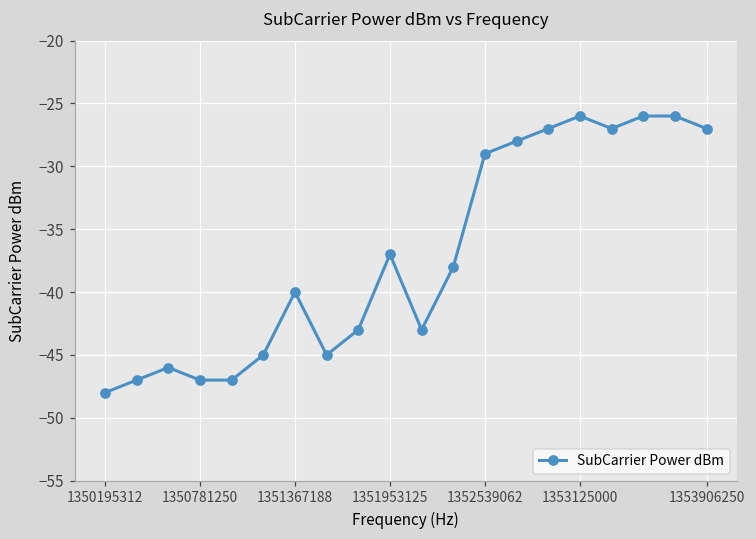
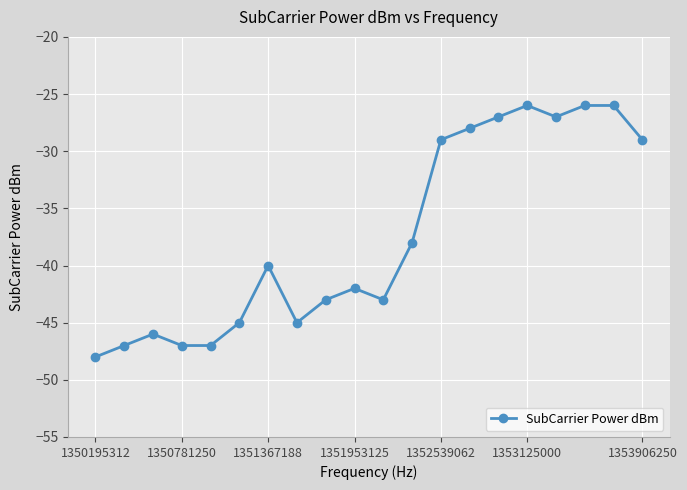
1351953125: -37 -> -42
1353906250: -27 -> -29
